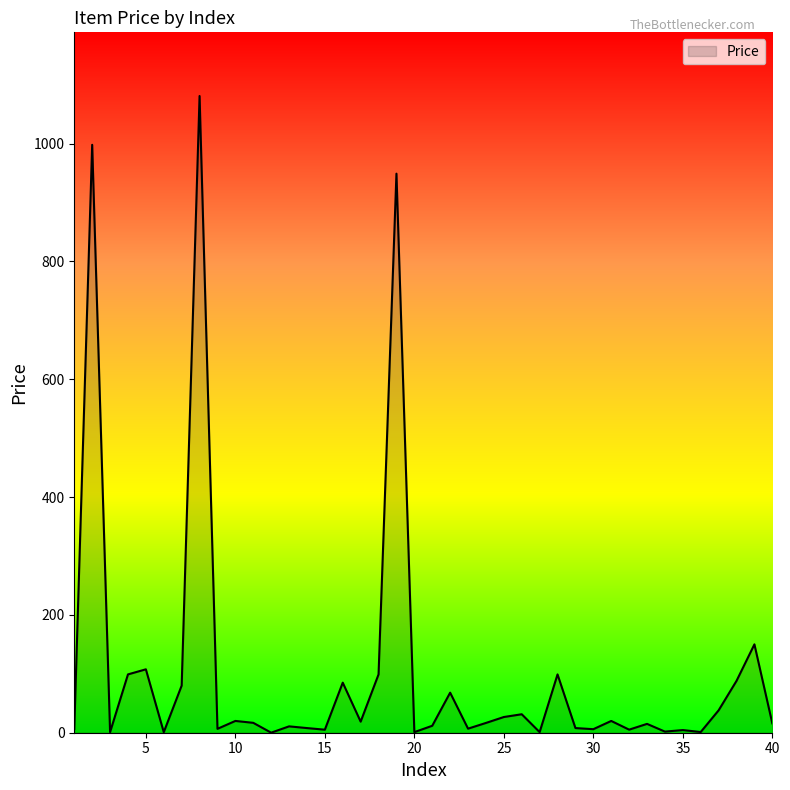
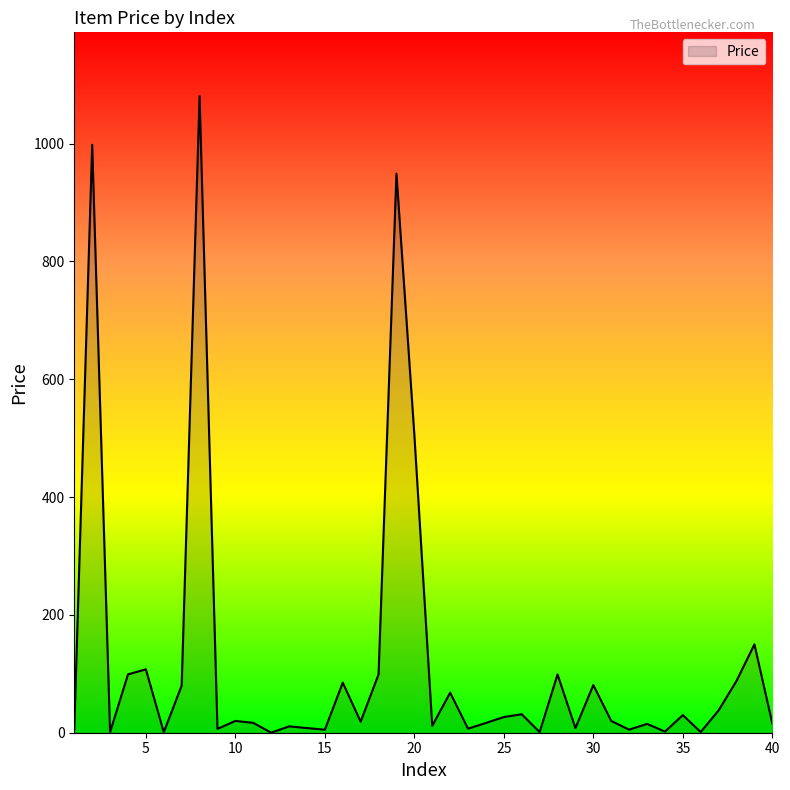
20: 0 -> 510
30: 10 -> 80
35: 0 -> 30
